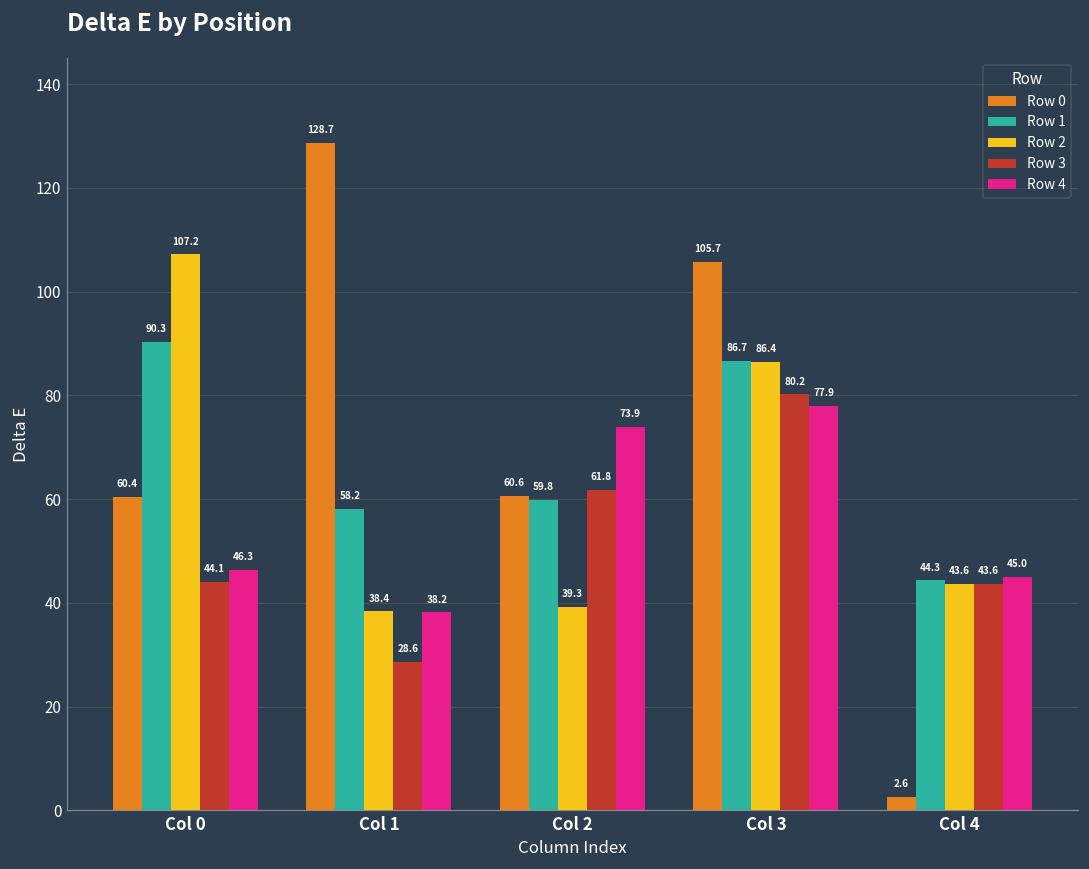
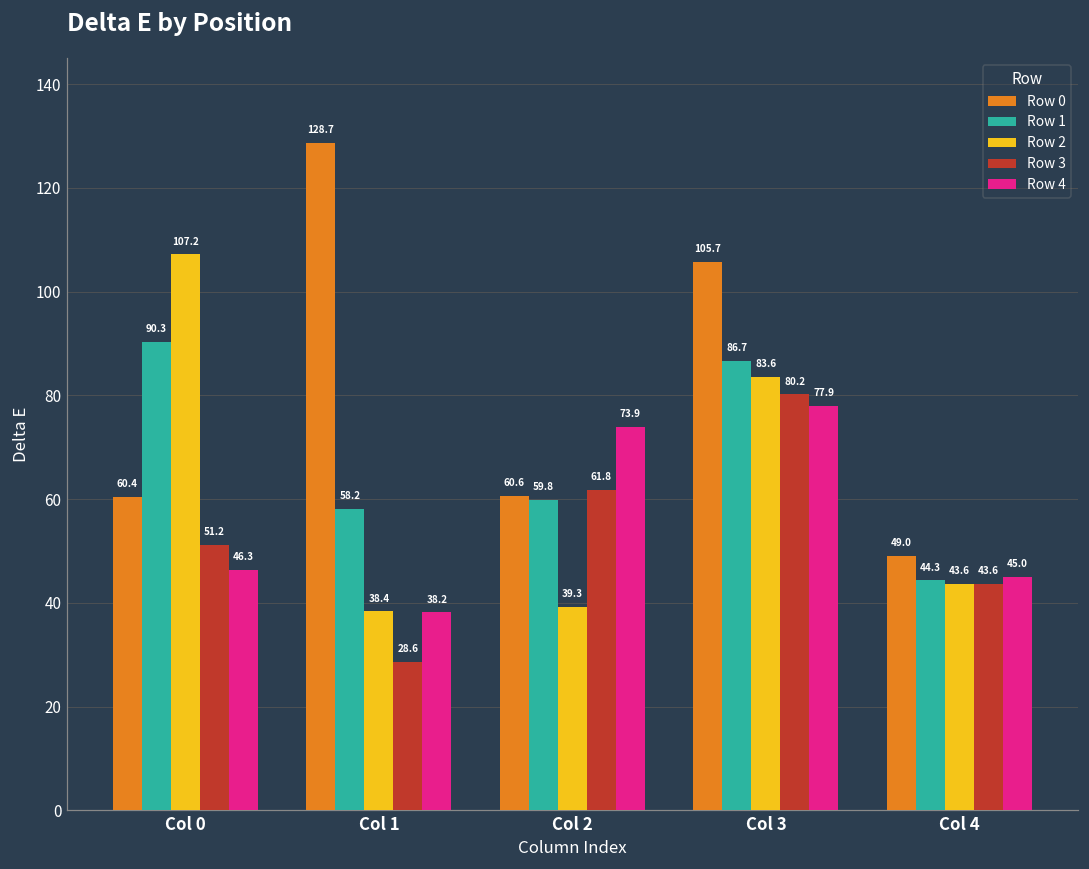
Row 3, Col 0: 44.1 -> 51.2
Row 2, Col 3: 86.4 -> 83.6
Row 0, Col 4: 2.6 -> 49.0
